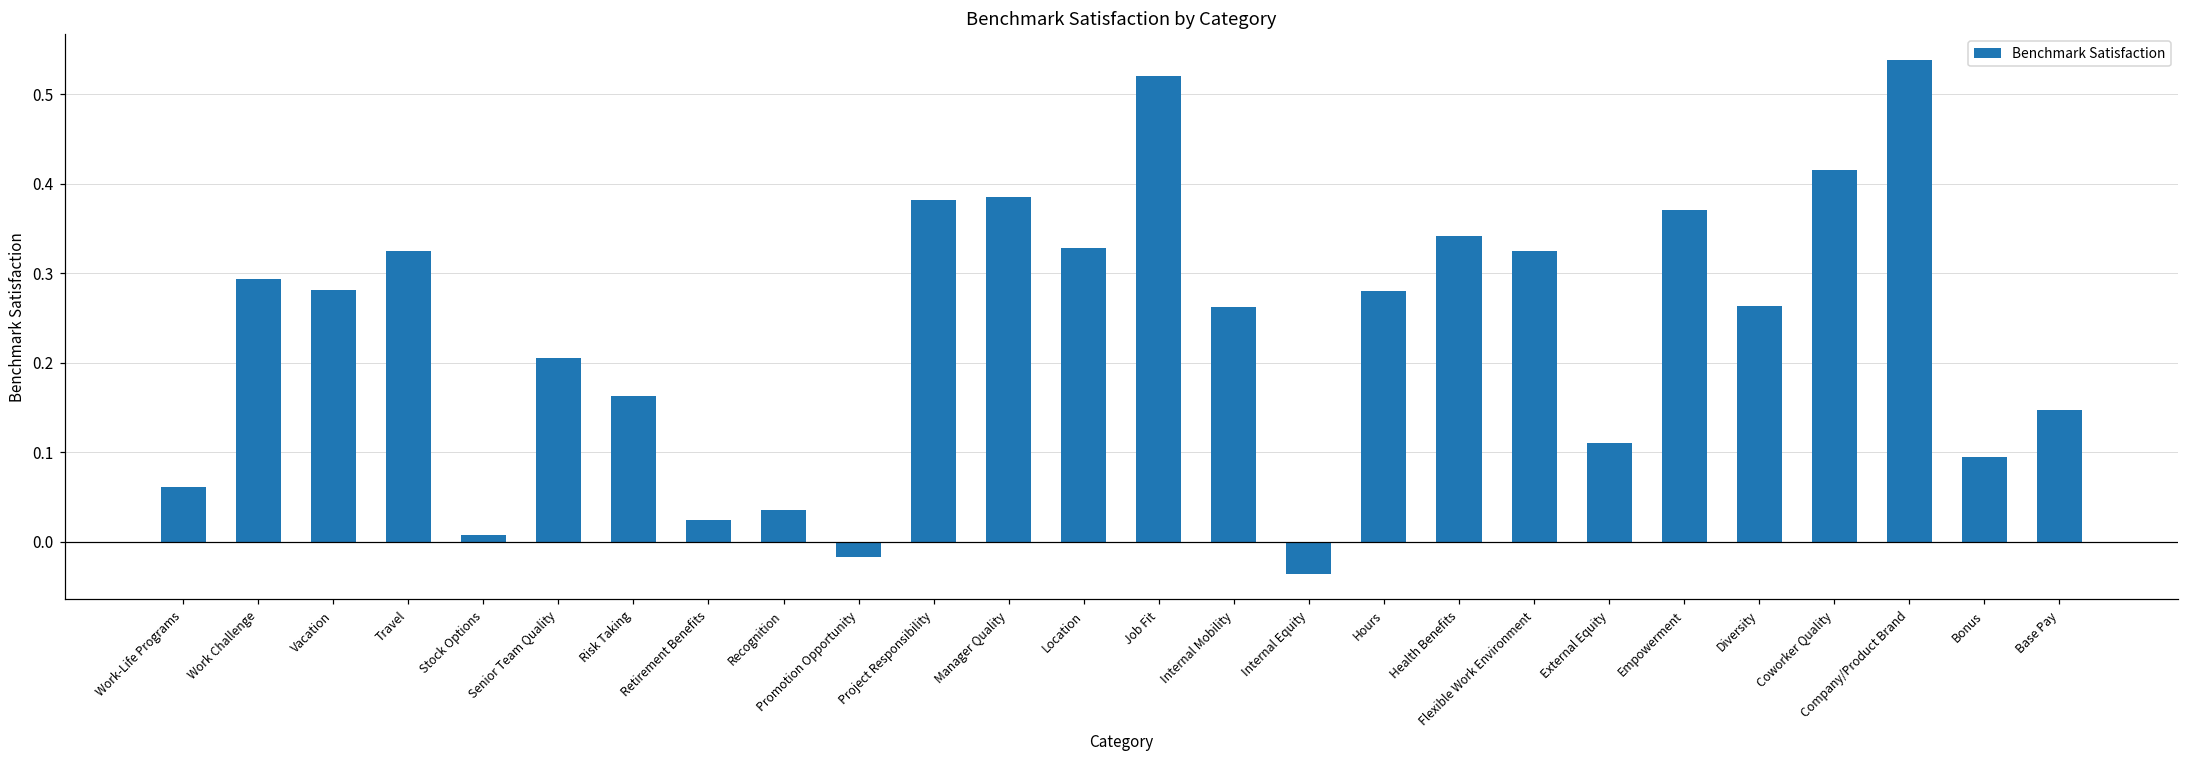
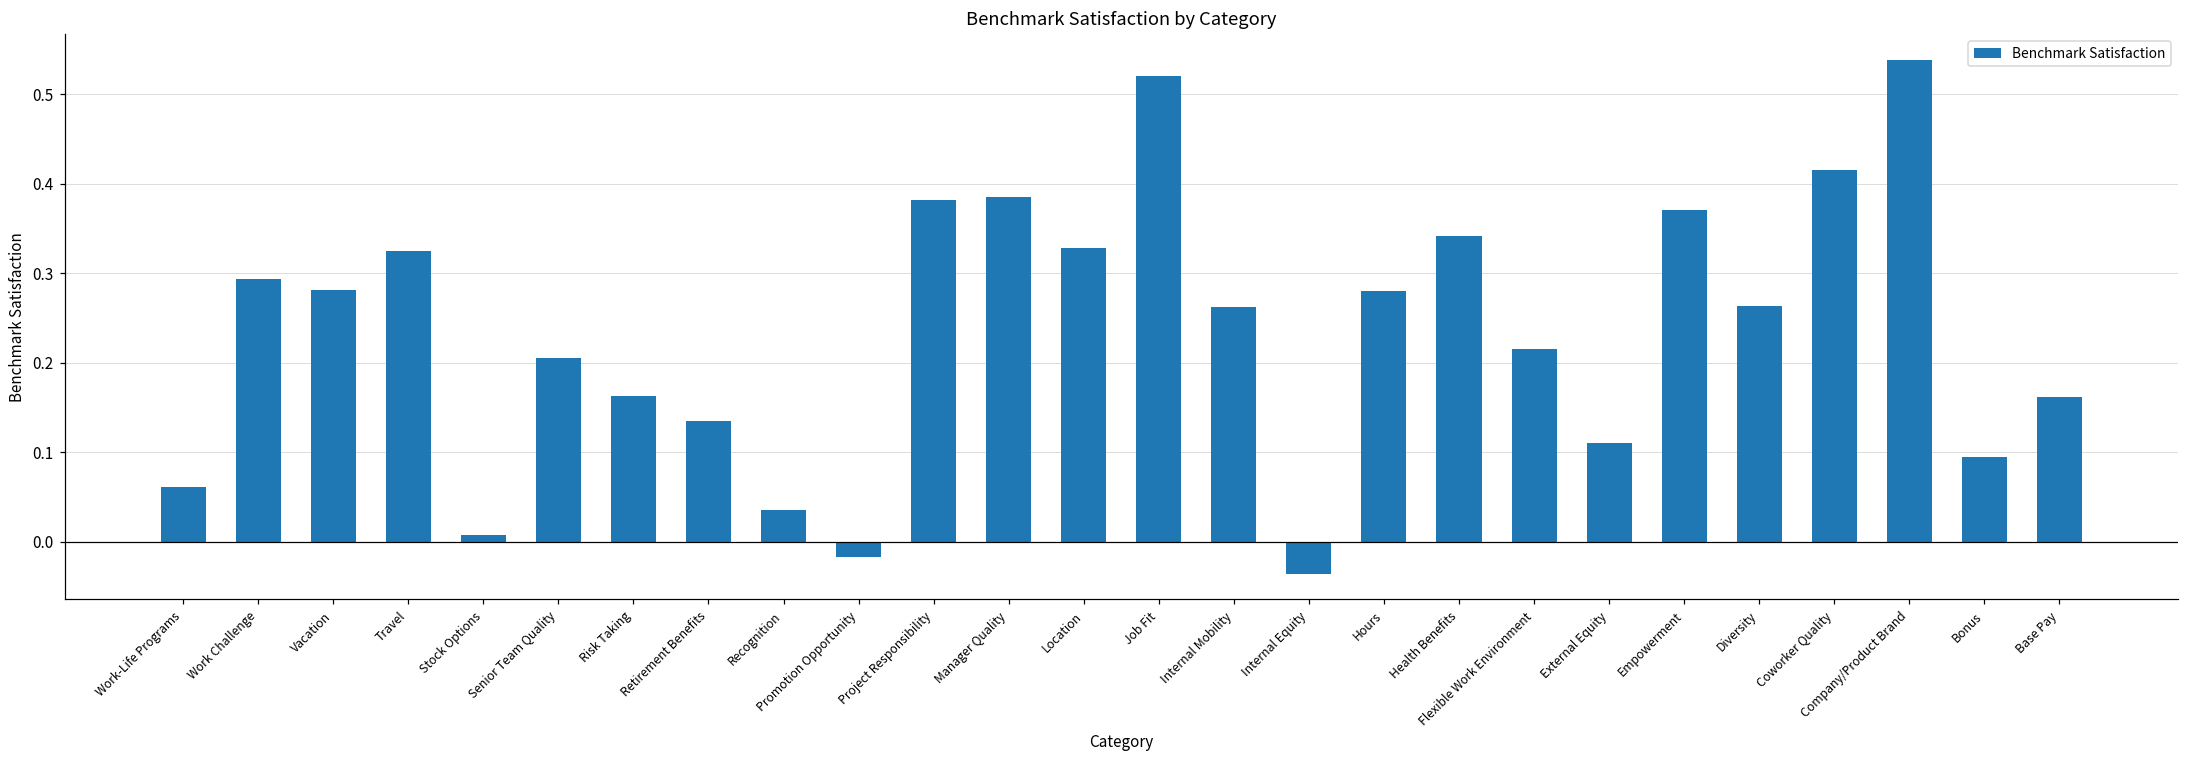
Retirement Benefits: 0.02 -> 0.14
Flexible Work Environment: 0.32 -> 0.22
Base Pay: 0.15 -> 0.16
